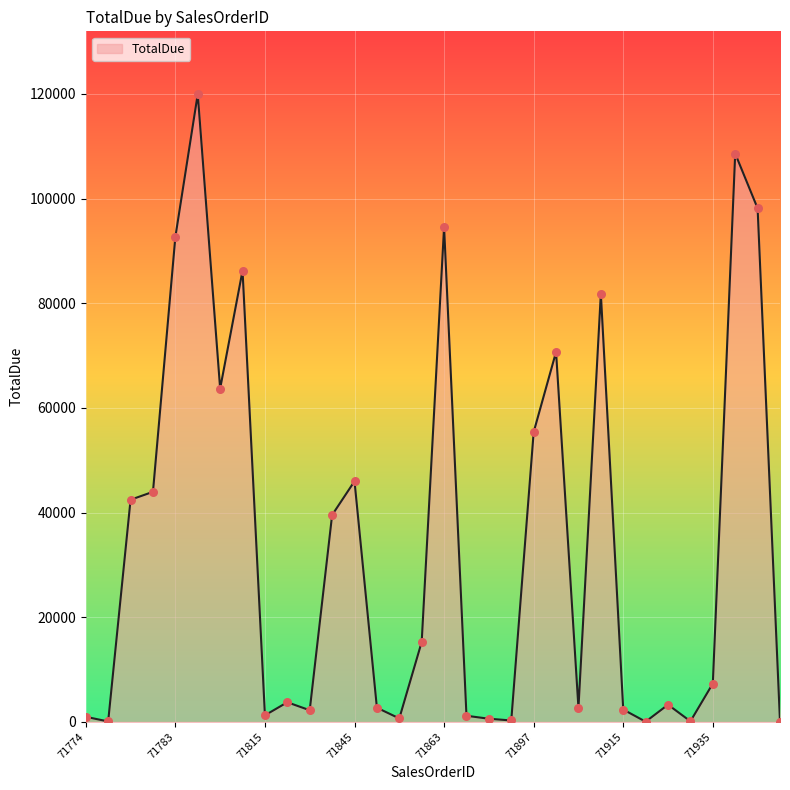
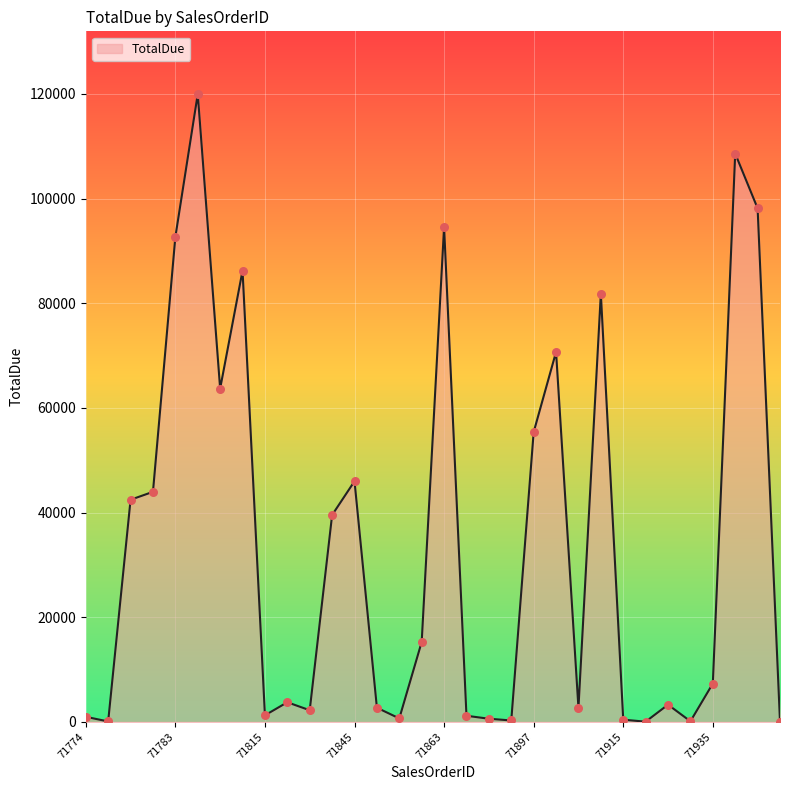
71915: 2000 -> 0
